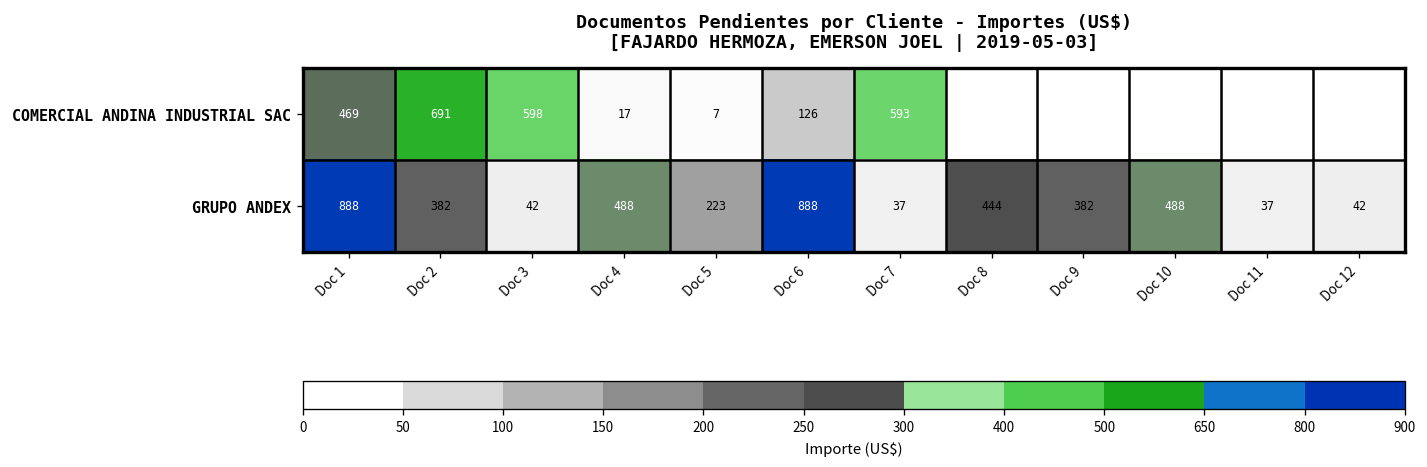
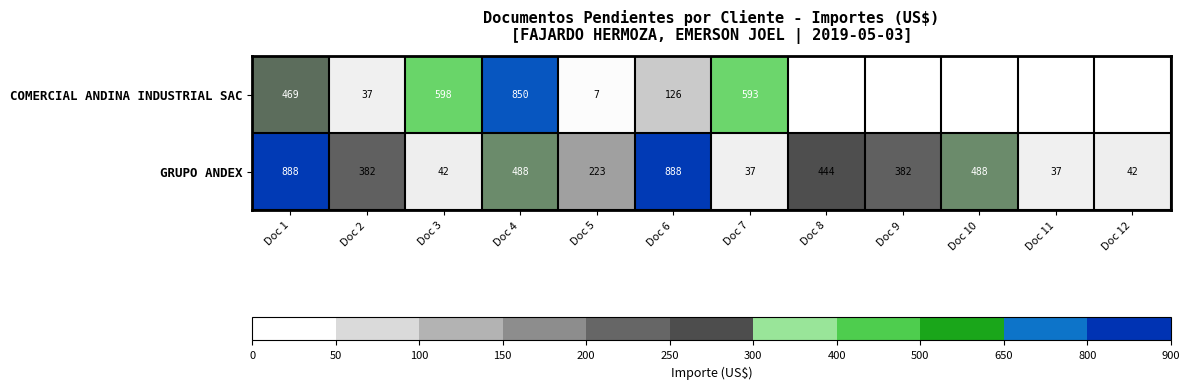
COMERCIAL ANDINA INDUSTRIAL SAC, Doc 2: 691 -> 37
COMERCIAL ANDINA INDUSTRIAL SAC, Doc 4: 17 -> 850
